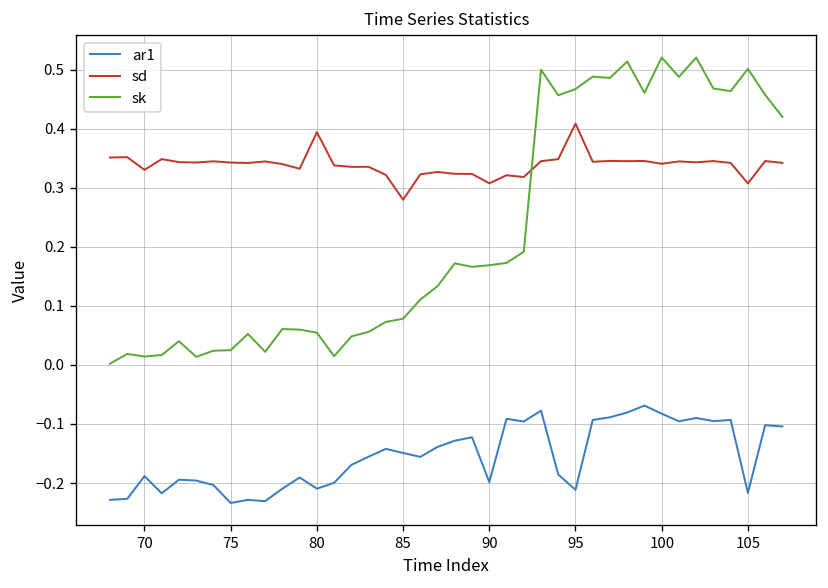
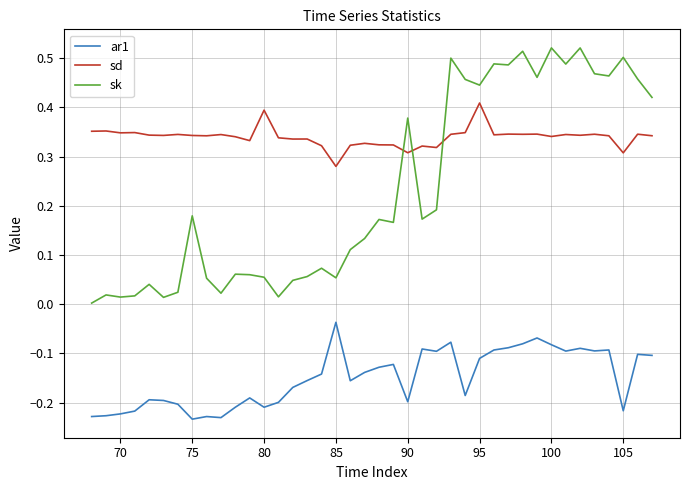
ar1, 70: -0.19 -> -0.22
sd, 70: 0.33 -> 0.35
sk, 75: 0.02 -> 0.18
ar1, 85: -0.15 -> -0.04
sk, 85: 0.08 -> 0.05
sk, 90: 0.17 -> 0.38
ar1, 95: -0.21 -> -0.11
sk, 95: 0.47 -> 0.45
